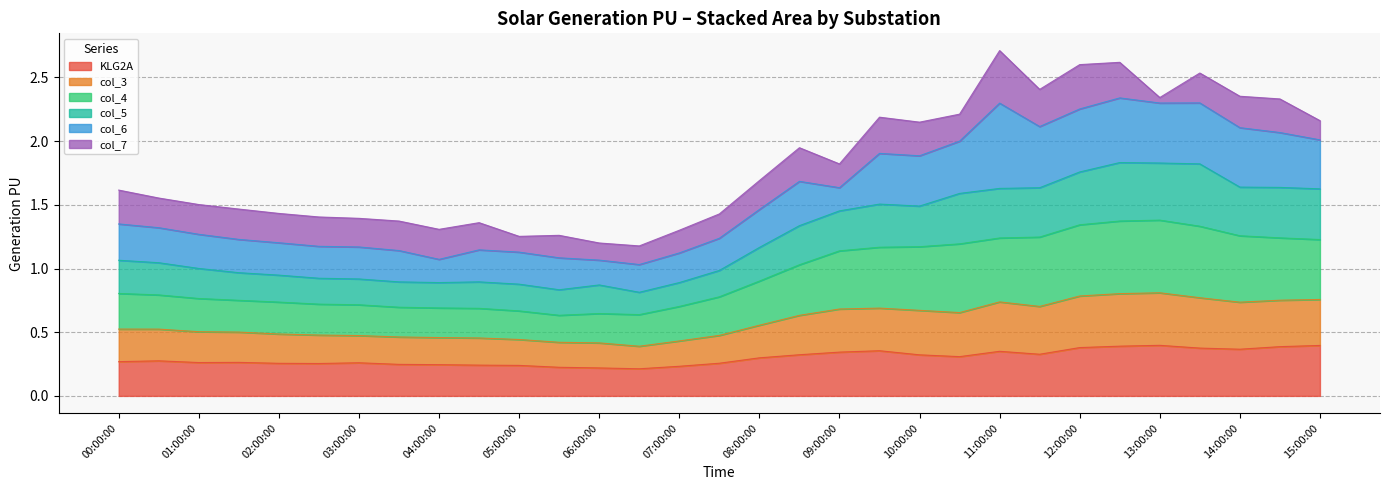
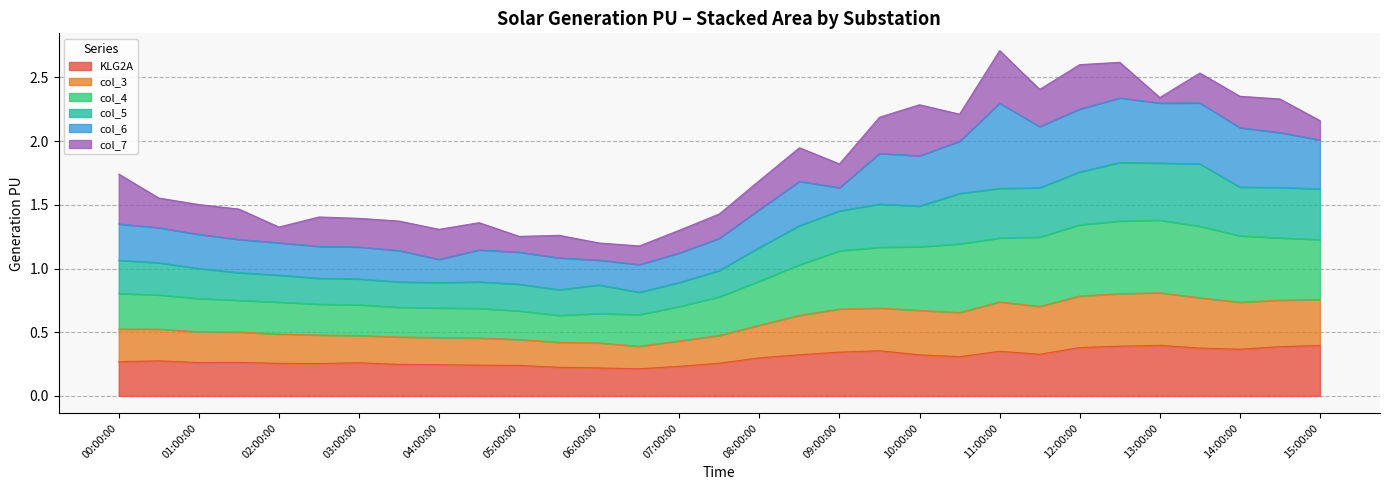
col_7, 00:00:00: 0.27 -> 0.39
col_7, 02:00:00: 0.23 -> 0.12
col_7, 10:00:00: 0.26 -> 0.40
